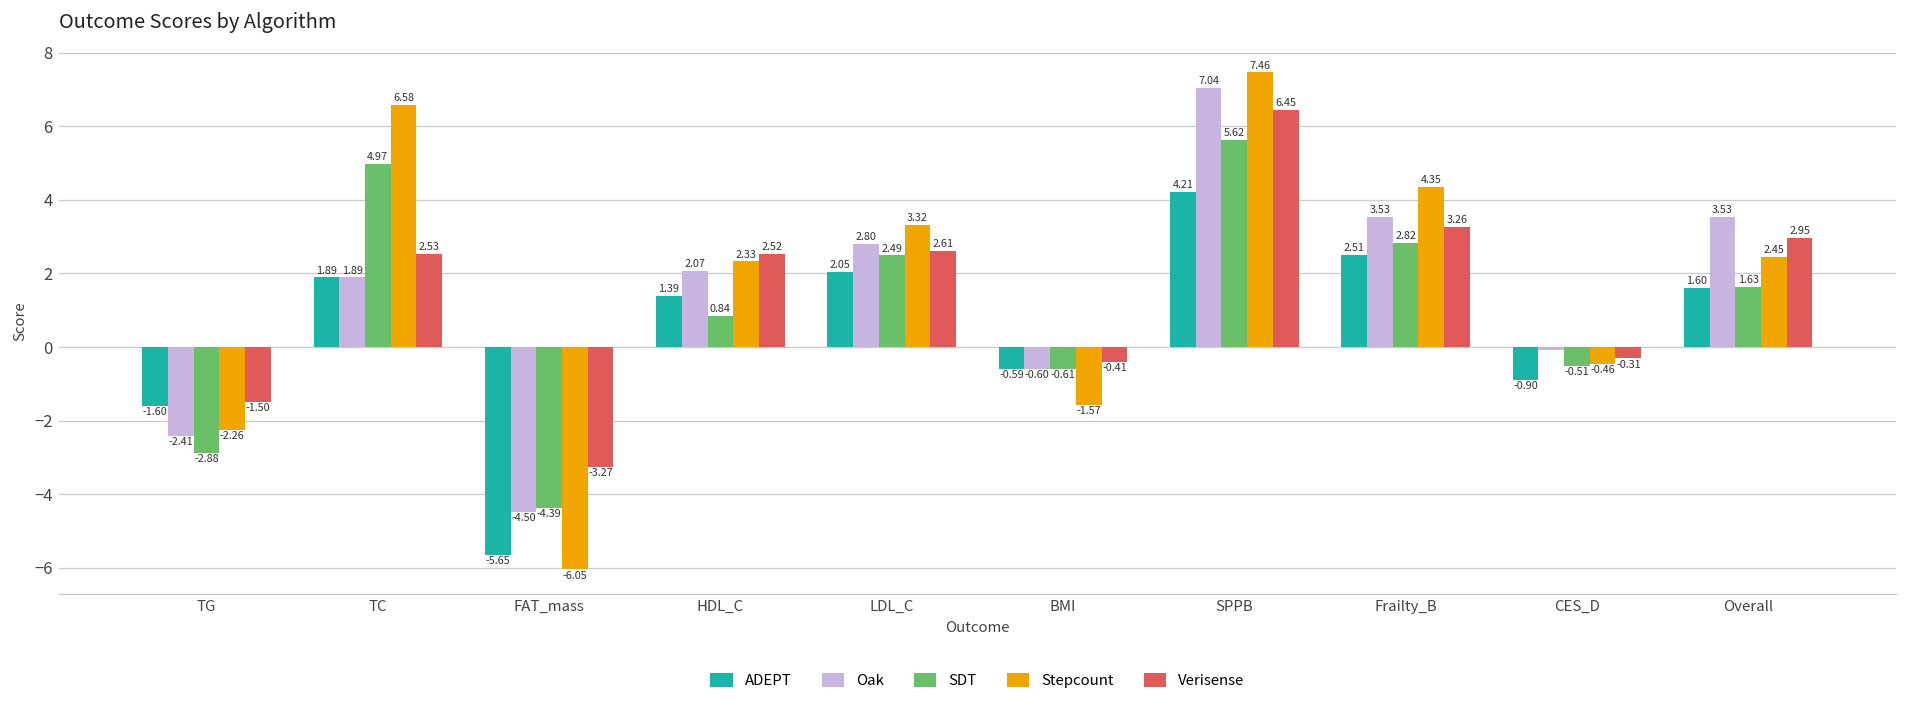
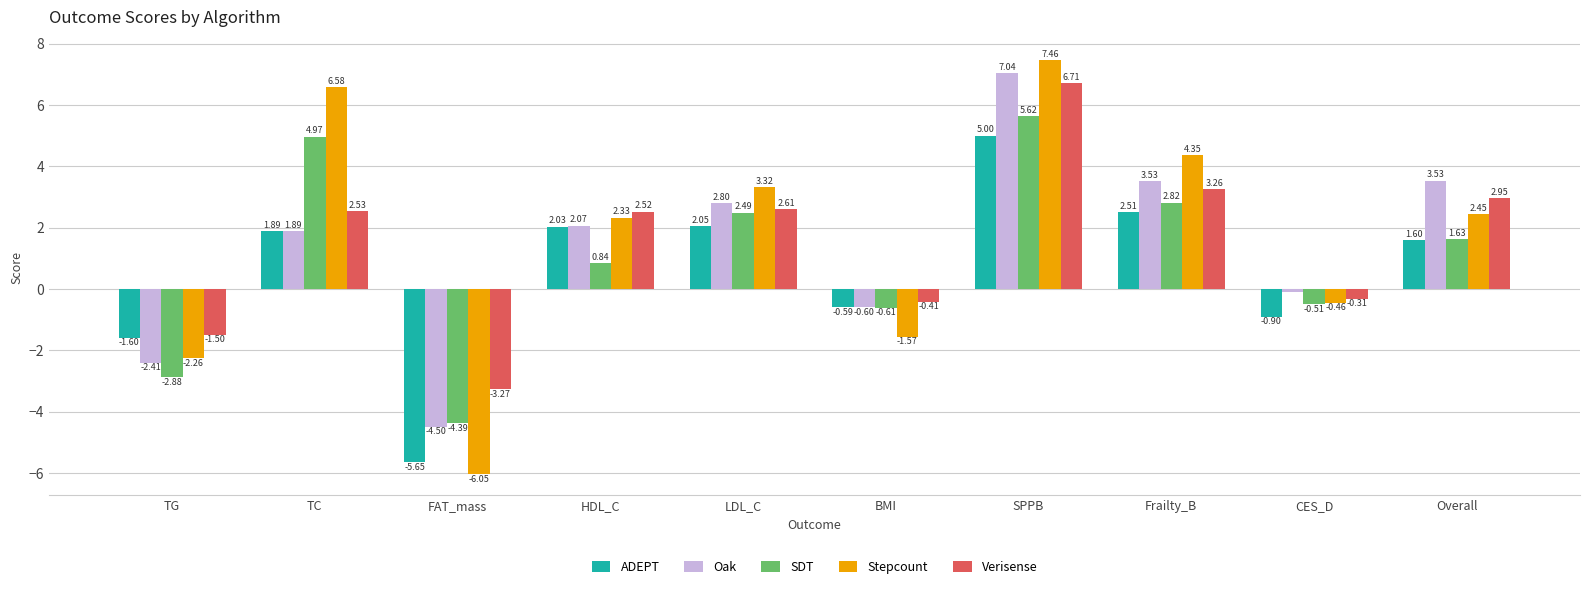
ADEPT, HDL_C: 1.39 -> 2.03
ADEPT, SPPB: 4.21 -> 5.00
Verisense, SPPB: 6.45 -> 6.71
